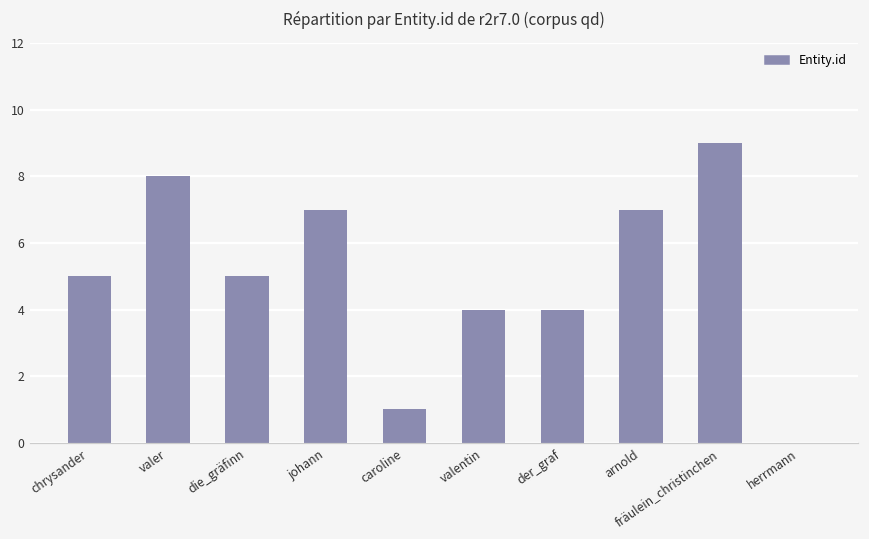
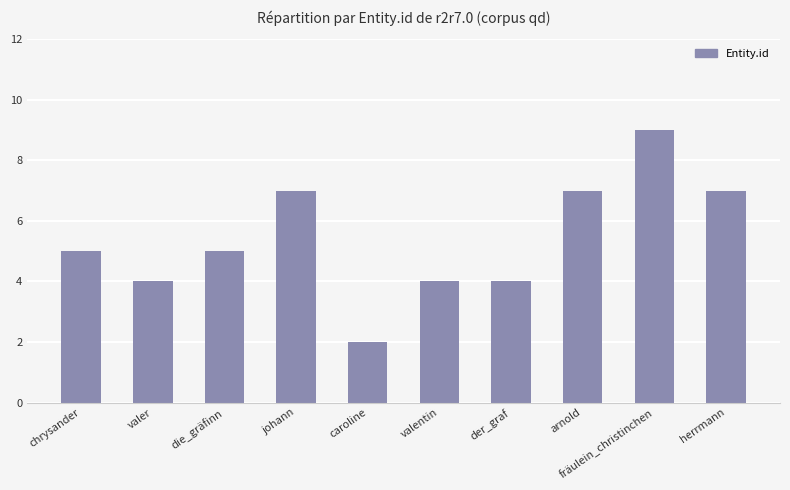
valer: 8 -> 4
caroline: 1 -> 2
herrmann: 0 -> 7
